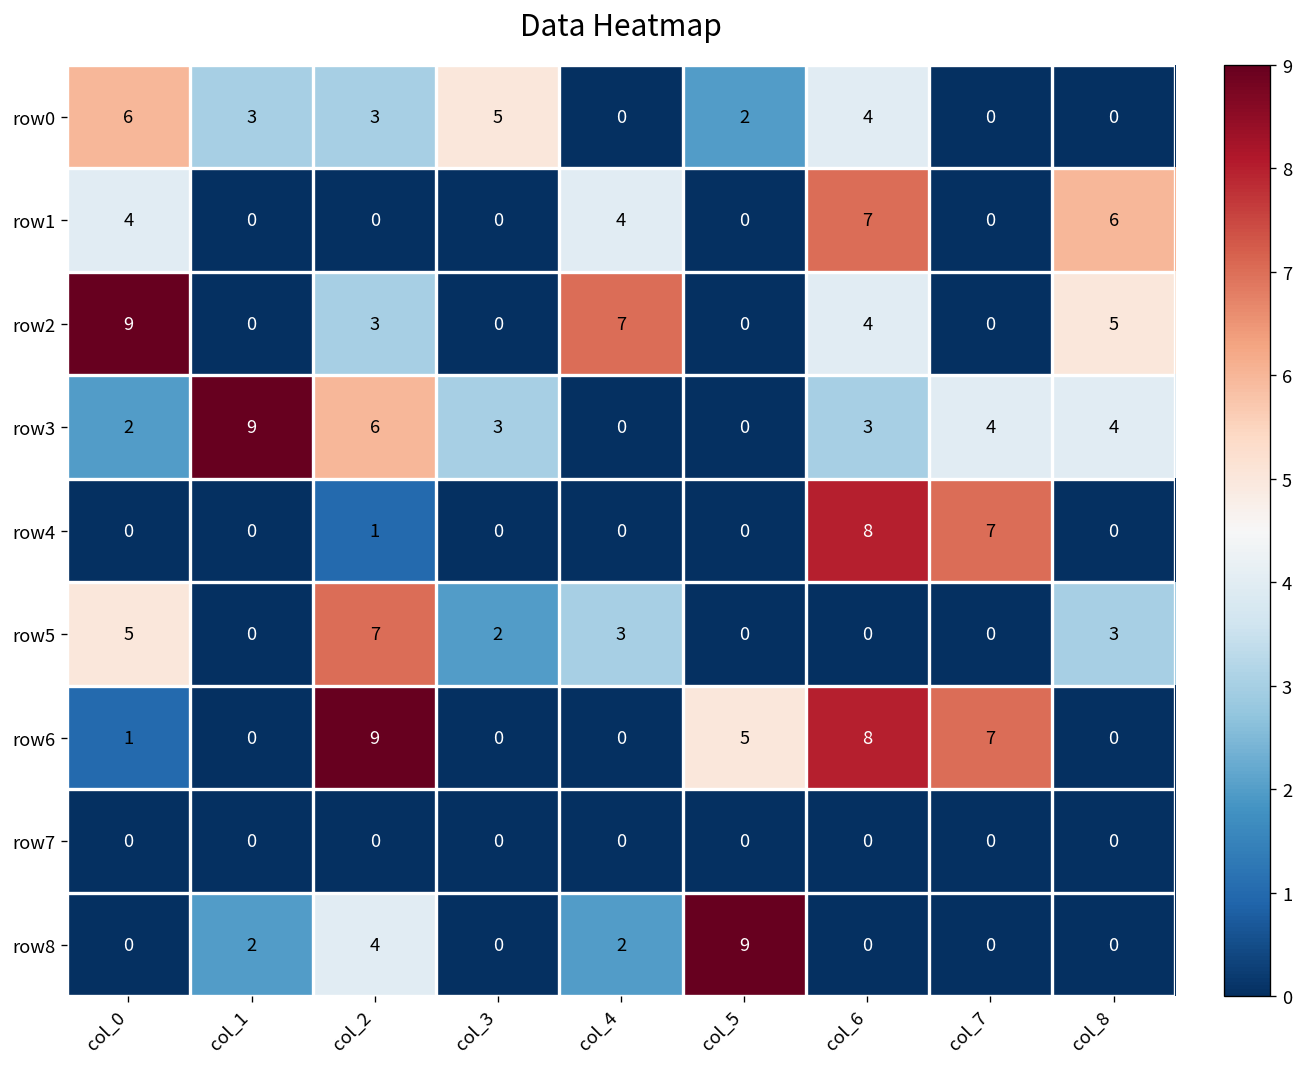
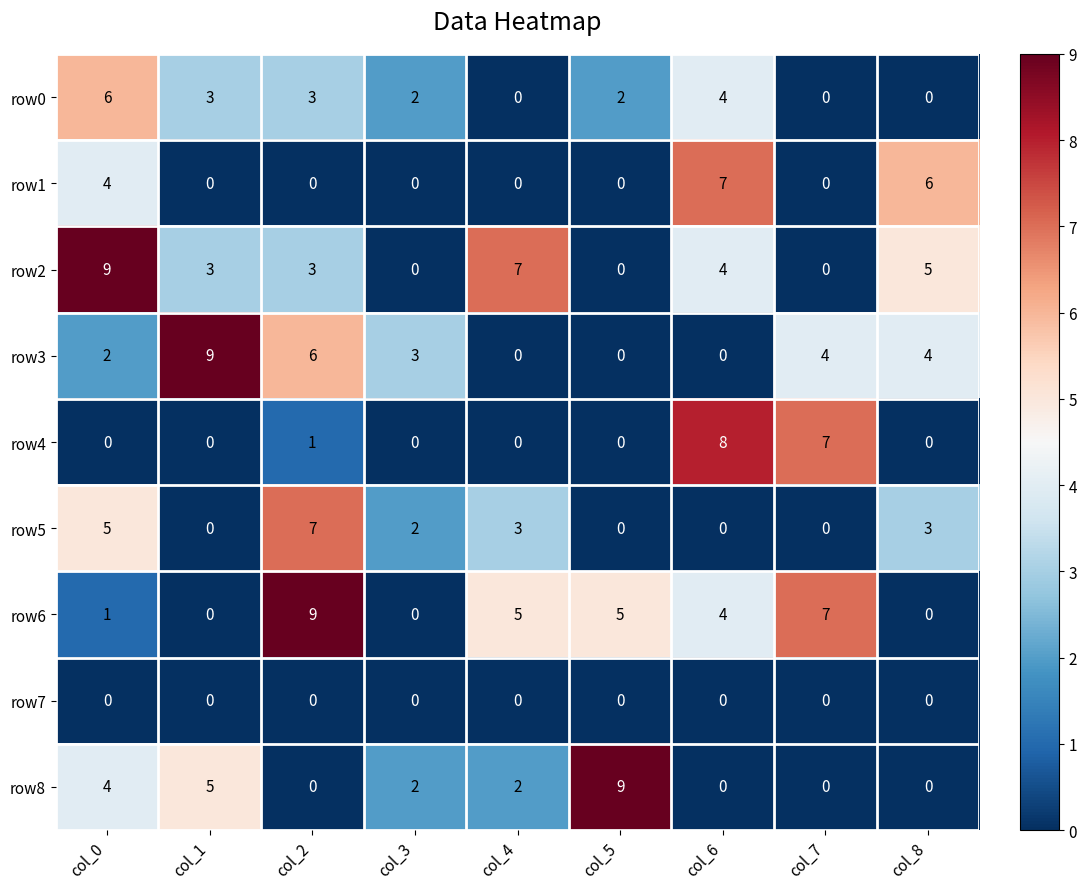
row0, col_3: 5 -> 2
row1, col_4: 4 -> 0
row2, col_1: 0 -> 3
row3, col_6: 3 -> 0
row6, col_4: 0 -> 5
row6, col_6: 8 -> 4
row8, col_0: 0 -> 4
row8, col_1: 2 -> 5
row8, col_2: 4 -> 0
row8, col_3: 0 -> 2
